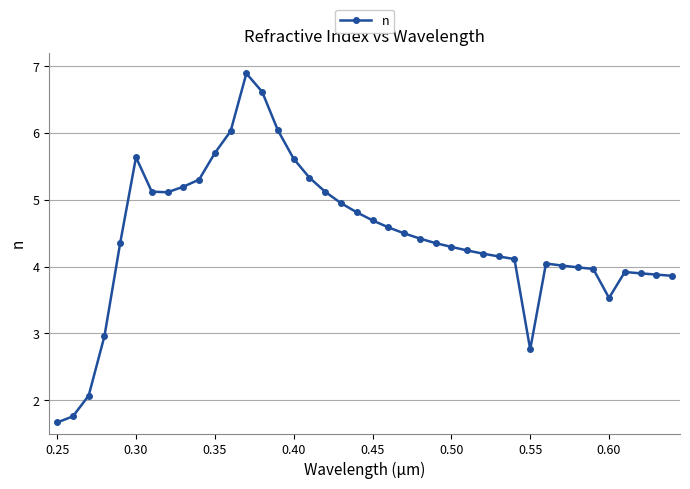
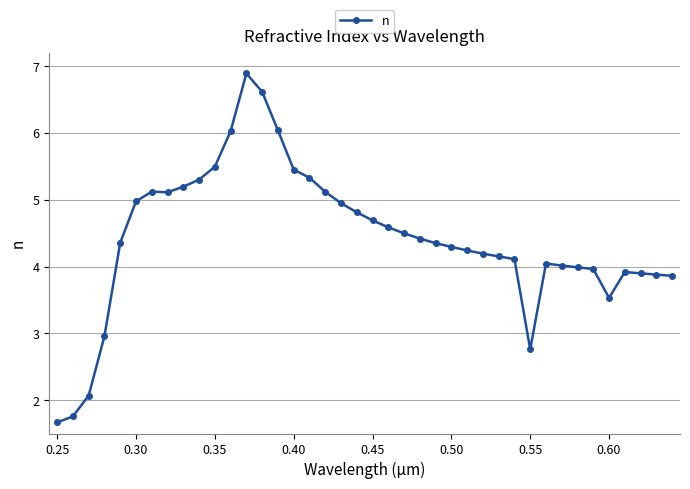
0.30: 5.6 -> 5.0
0.35: 5.7 -> 5.5
0.40: 5.6 -> 5.5
